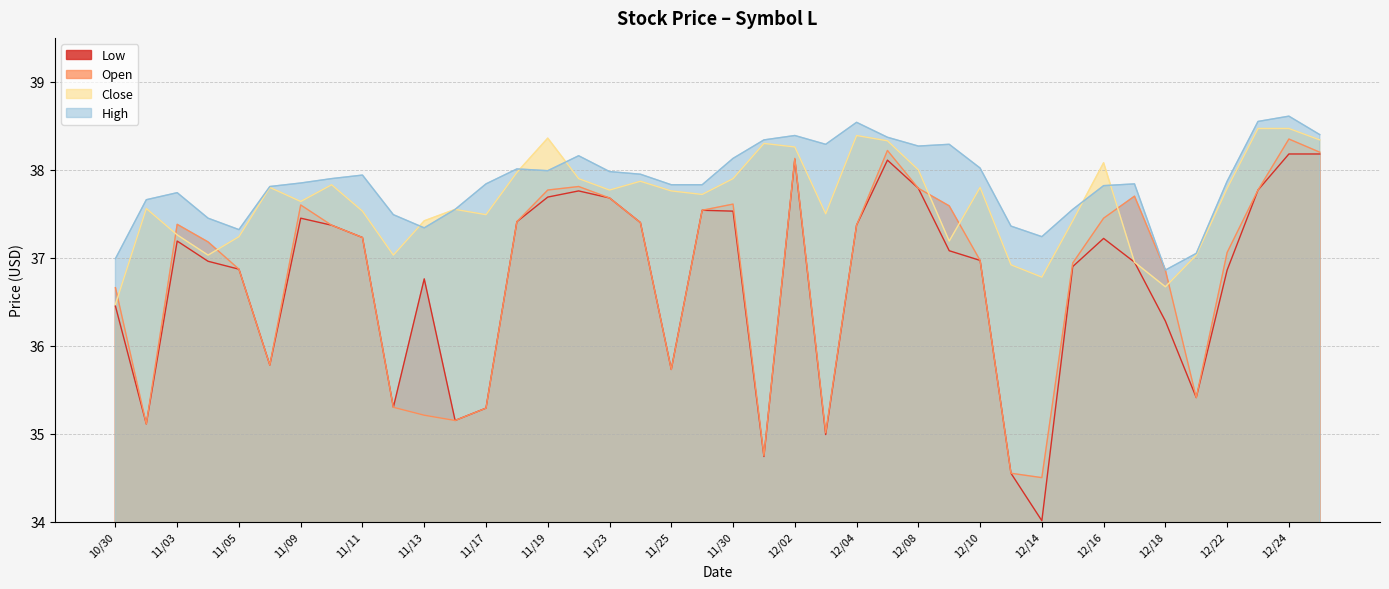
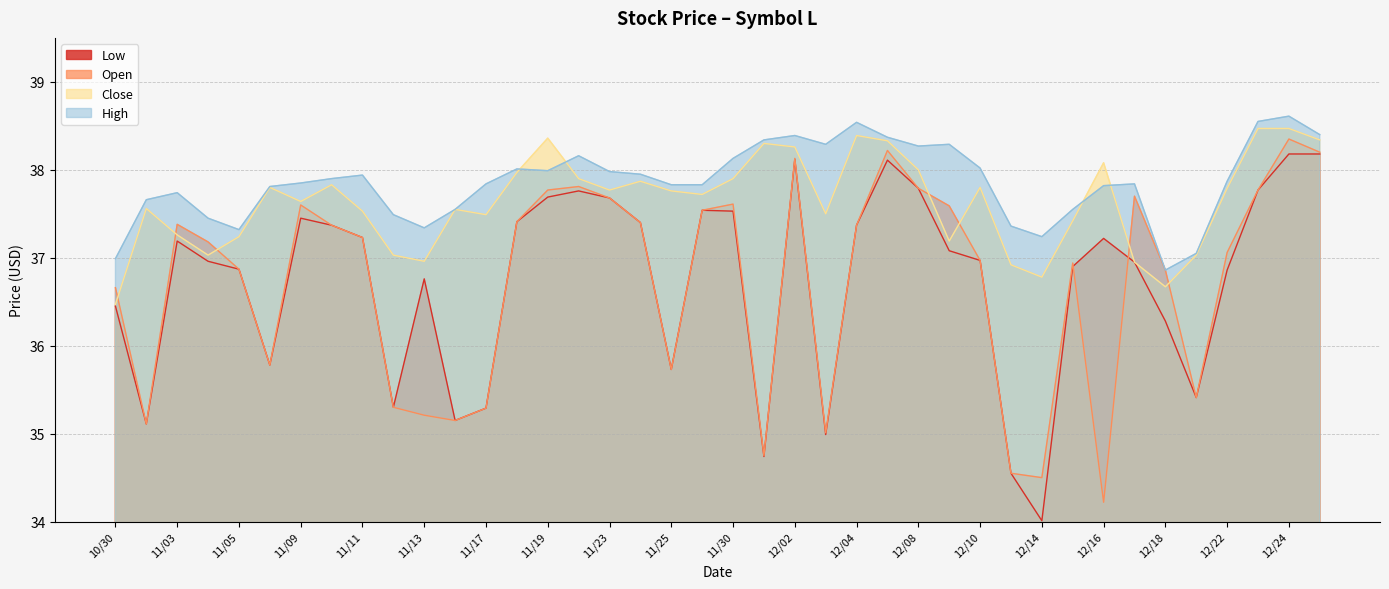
Close, 11/13: 37.4 -> 37.0
Open, 12/16: 37.5 -> 34.2
